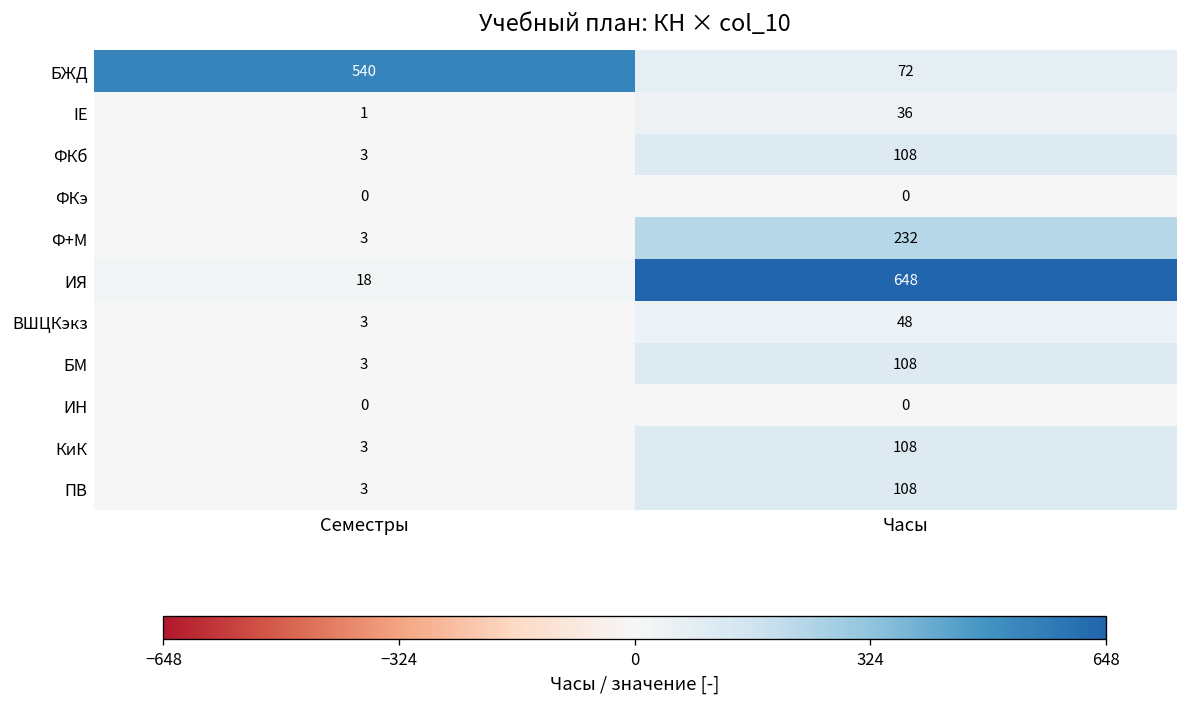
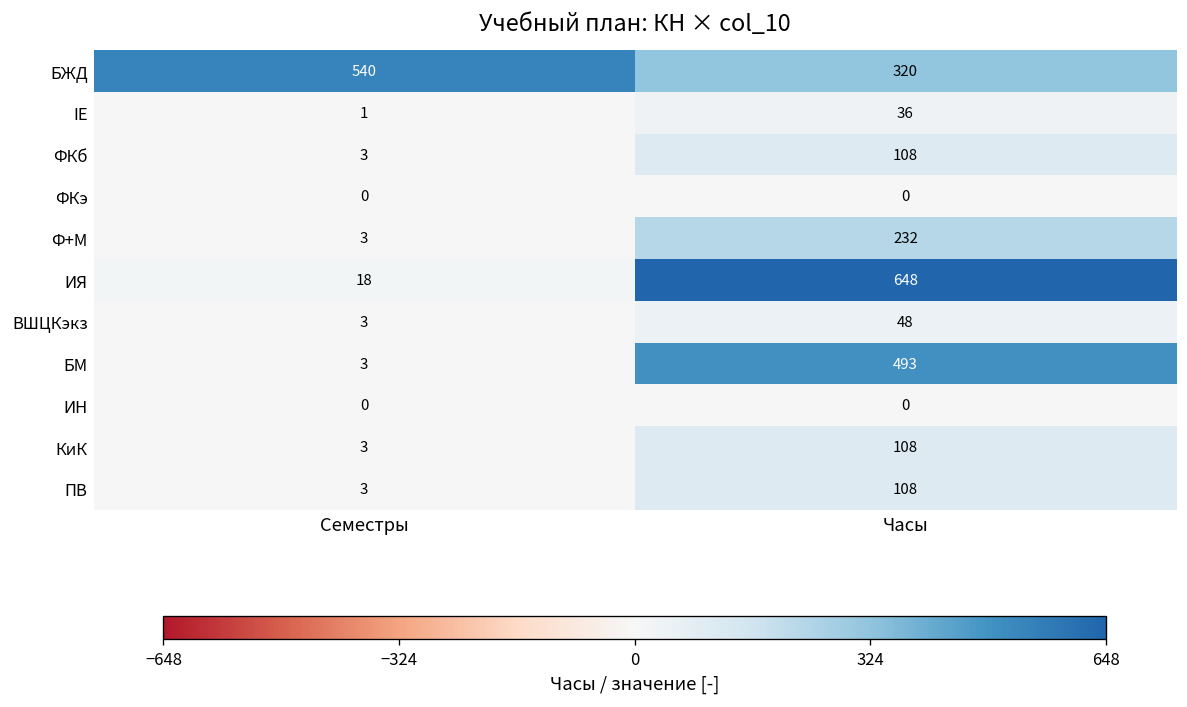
БЖД, Часы: 72 -> 320
БМ, Часы: 108 -> 493
